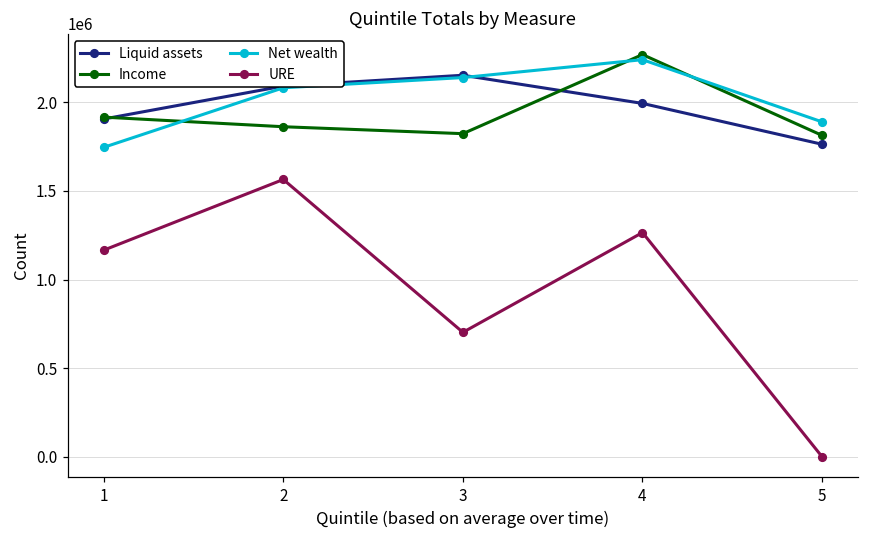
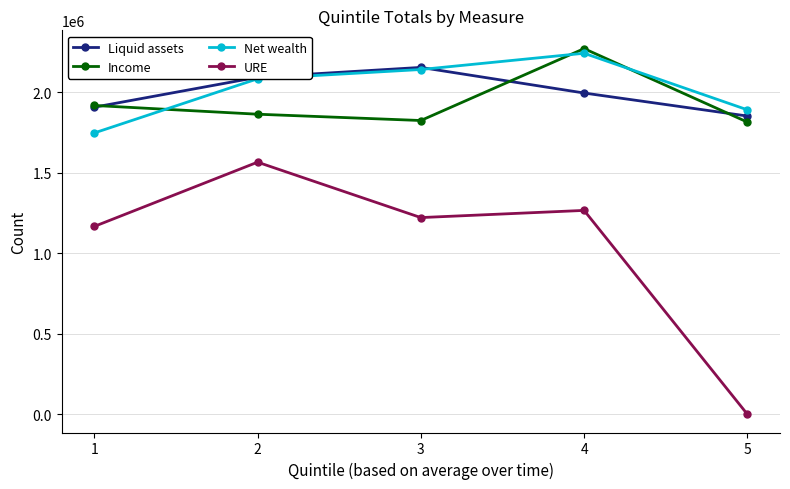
URE, 3: 700000 -> 1220000
Liquid assets, 5: 1760000 -> 1850000
